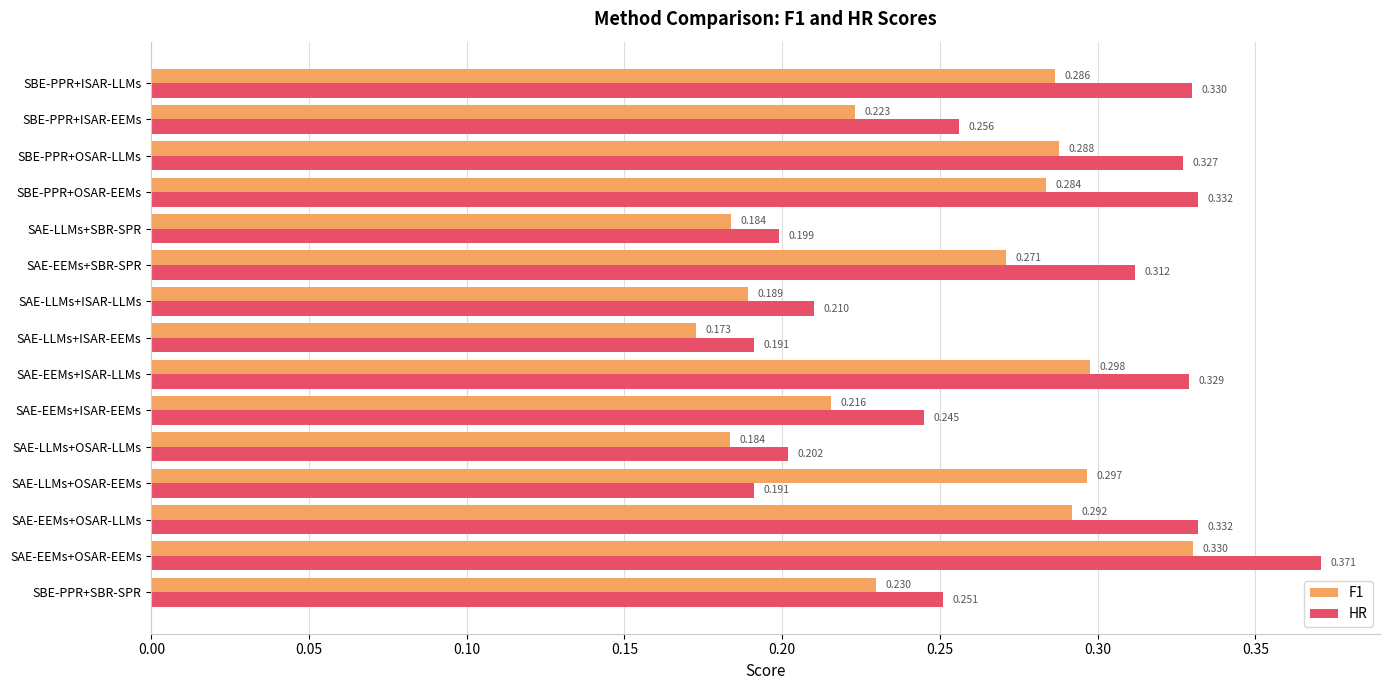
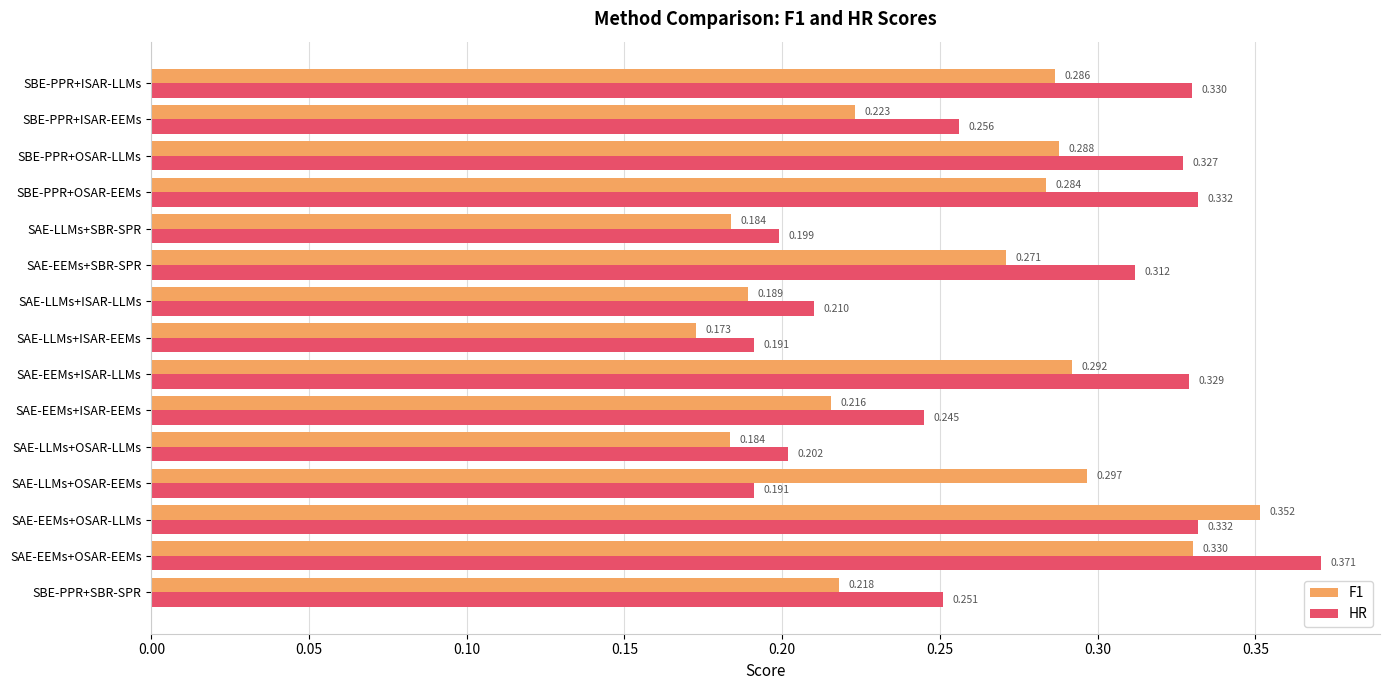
F1, SAE-EEMs+ISAR-LLMs: 0.298 -> 0.292
F1, SAE-EEMs+OSAR-LLMs: 0.292 -> 0.352
F1, SBE-PPR+SBR-SPR: 0.230 -> 0.218
